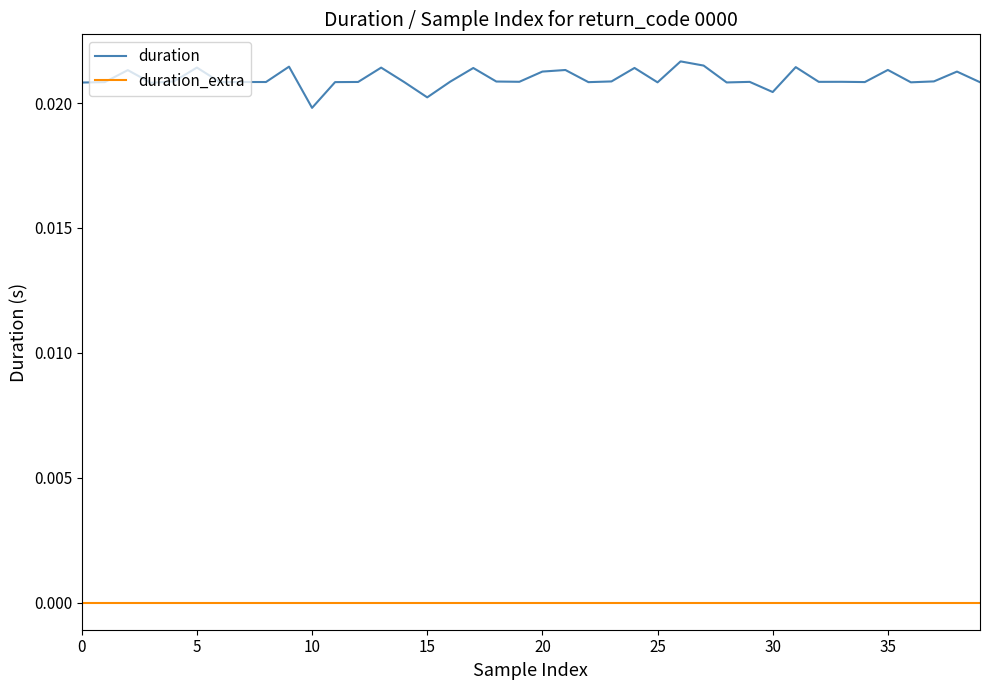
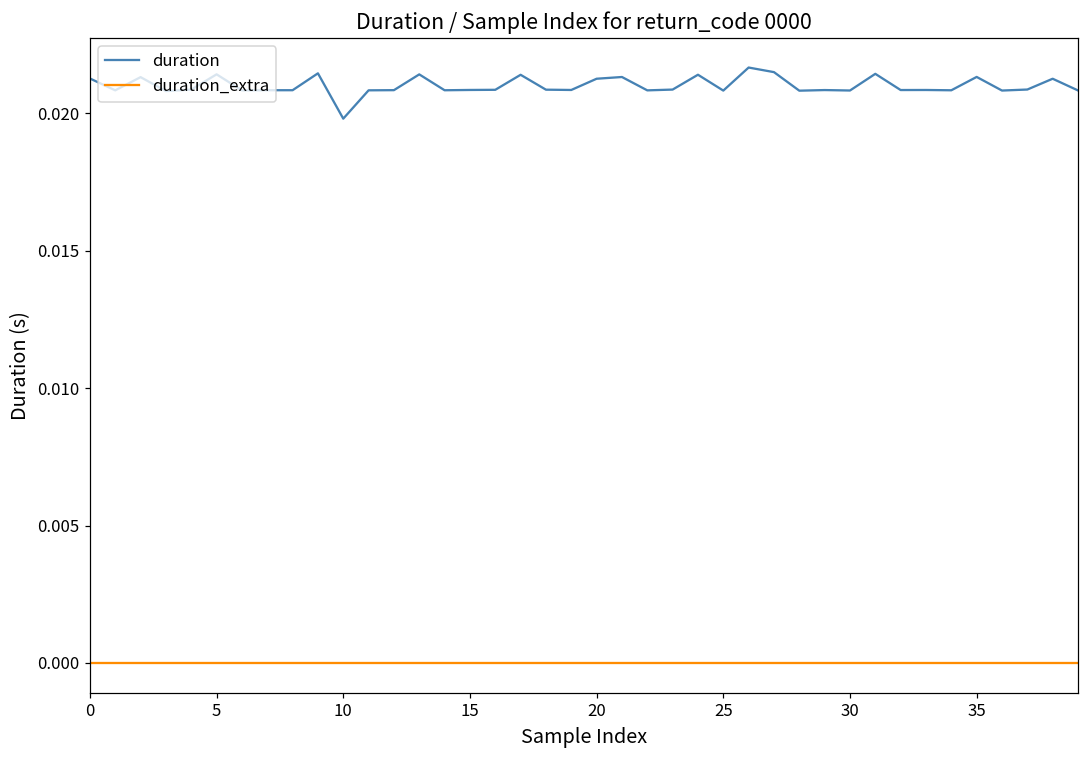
duration, 0: 0.0208 -> 0.0213
duration, 15: 0.0202 -> 0.0209
duration, 30: 0.0204 -> 0.0208
